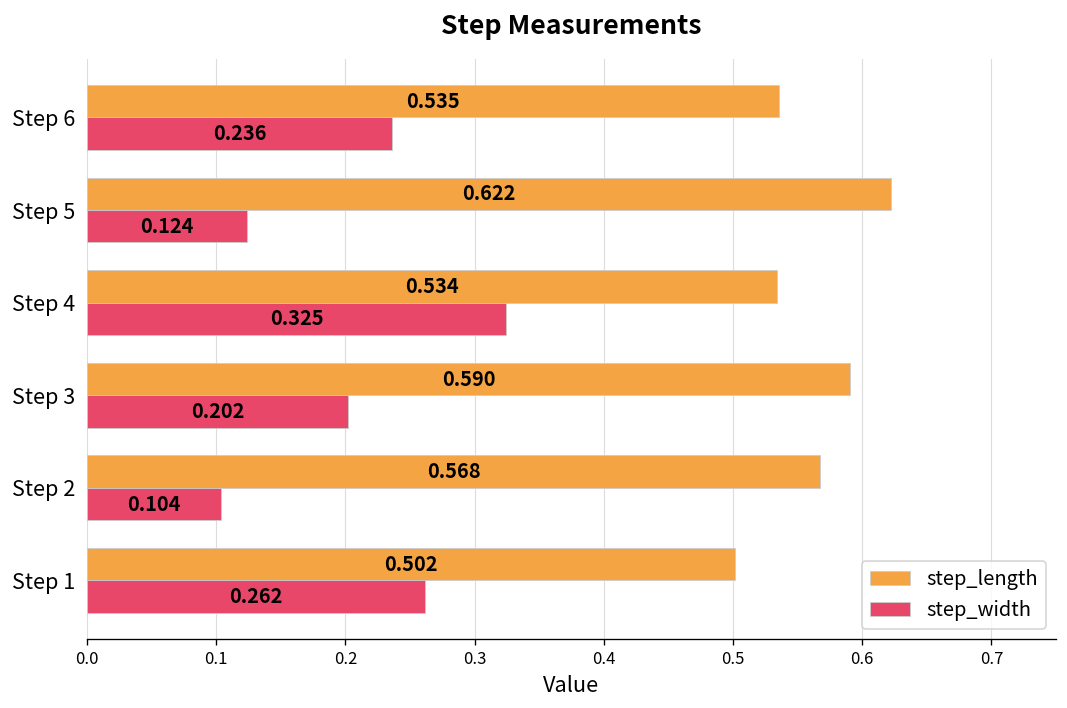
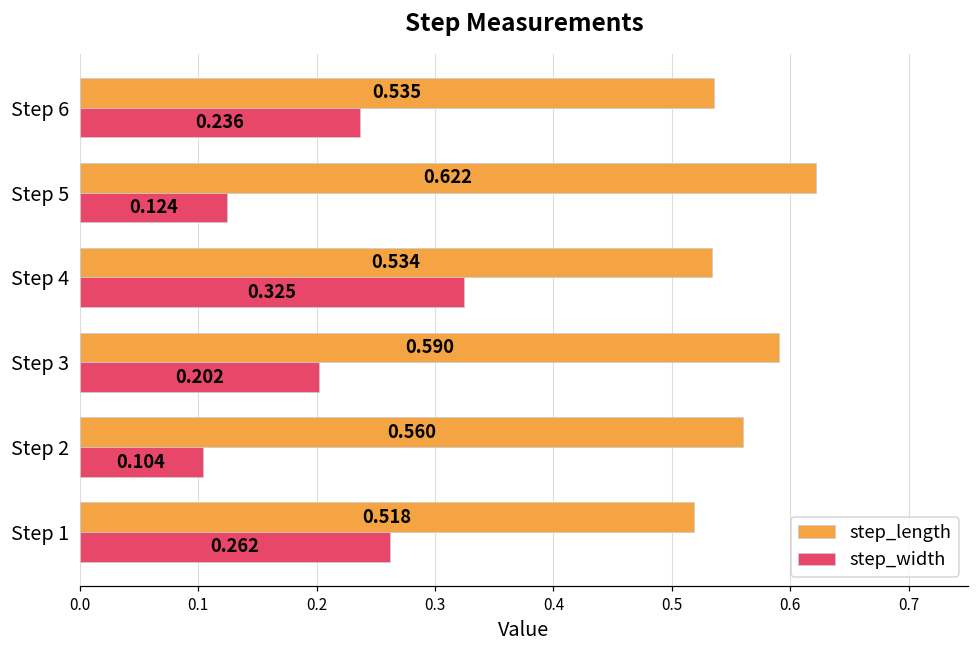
step_length, Step 2: 0.568 -> 0.560
step_length, Step 1: 0.502 -> 0.518
